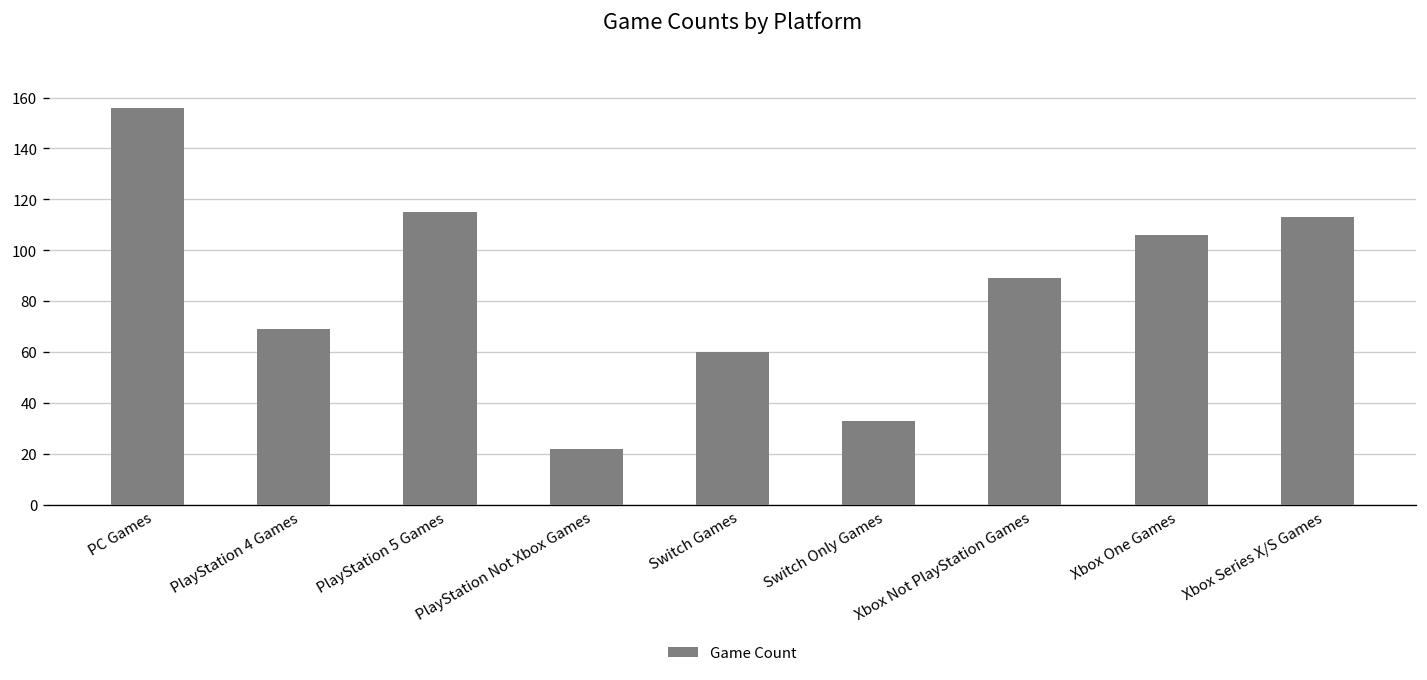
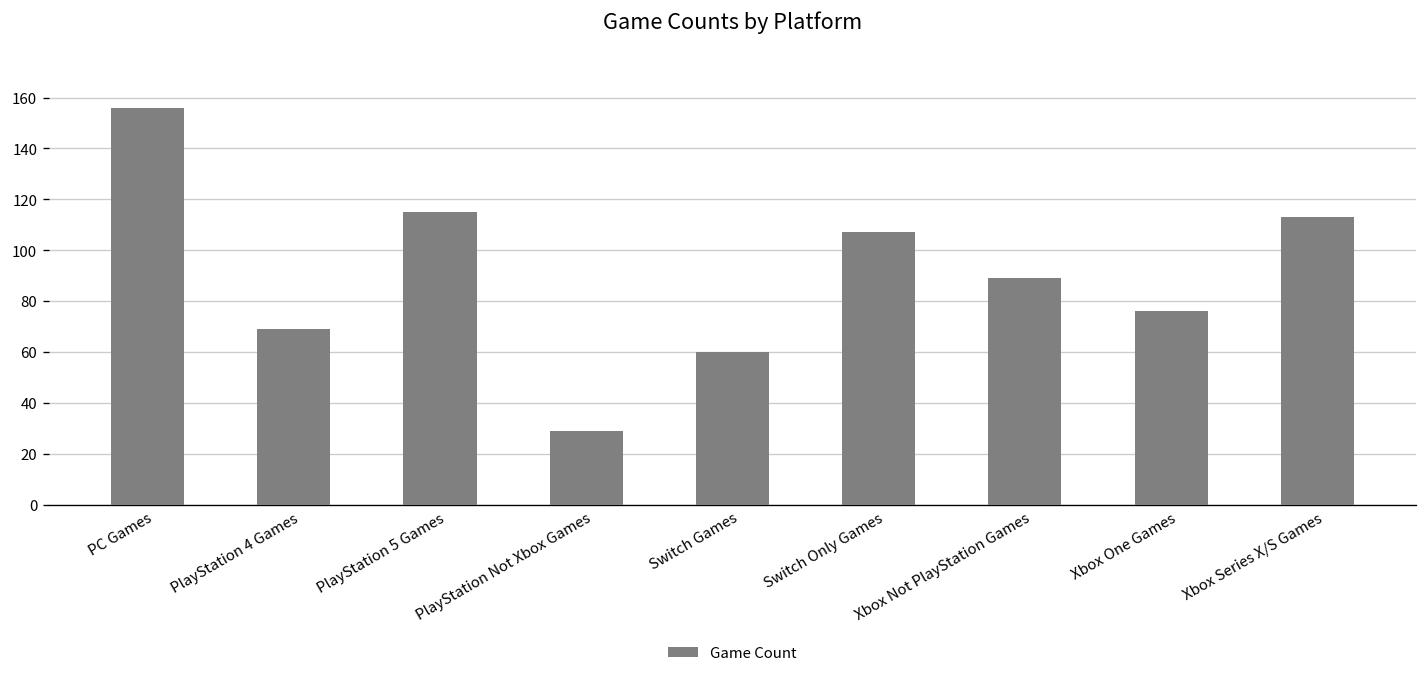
PlayStation Not Xbox Games: 22 -> 29
Switch Only Games: 33 -> 107
Xbox One Games: 106 -> 76
